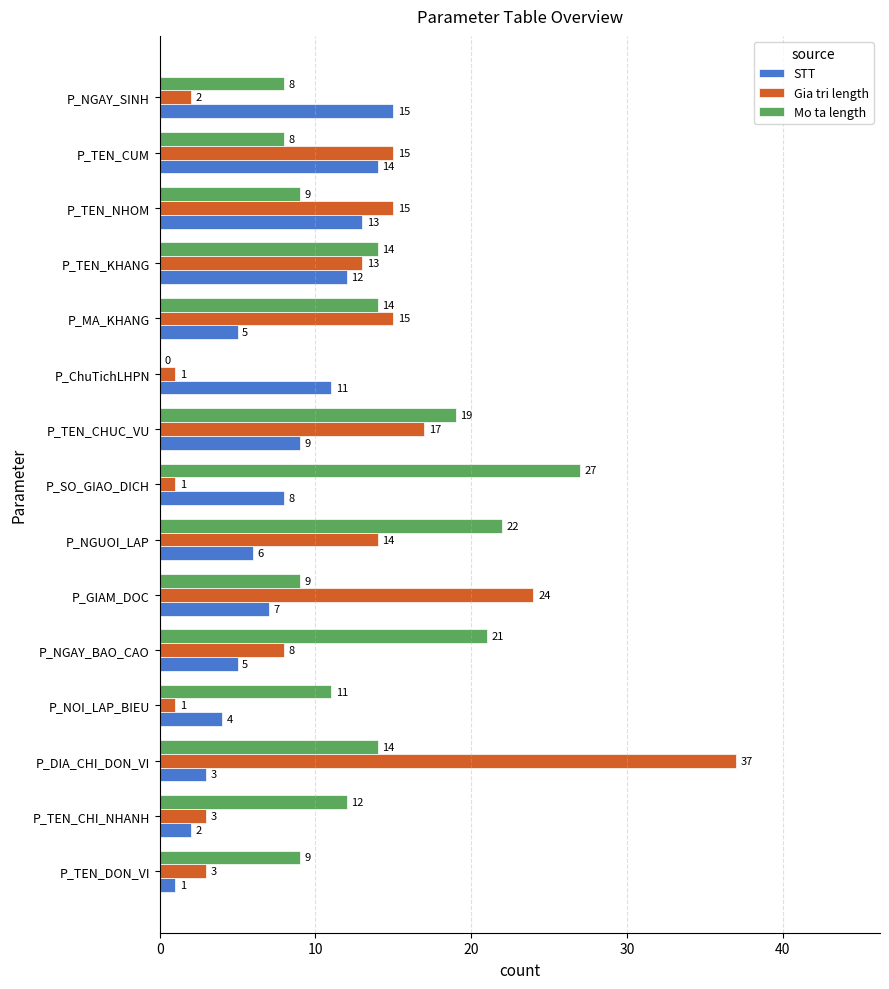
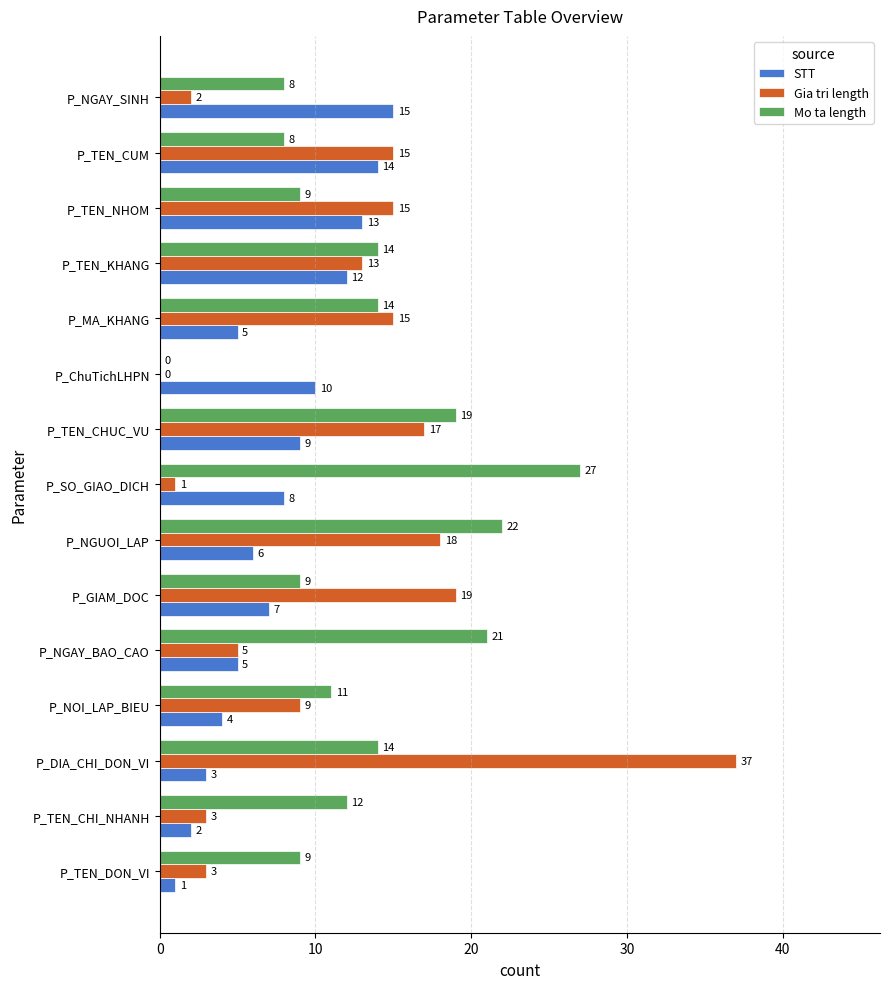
Gia tri length, P_ChuTichLHPN: 1 -> 0
STT, P_ChuTichLHPN: 11 -> 10
Gia tri length, P_NGUOI_LAP: 14 -> 18
Gia tri length, P_GIAM_DOC: 24 -> 19
Gia tri length, P_NGAY_BAO_CAO: 8 -> 5
Gia tri length, P_NOI_LAP_BIEU: 1 -> 9
